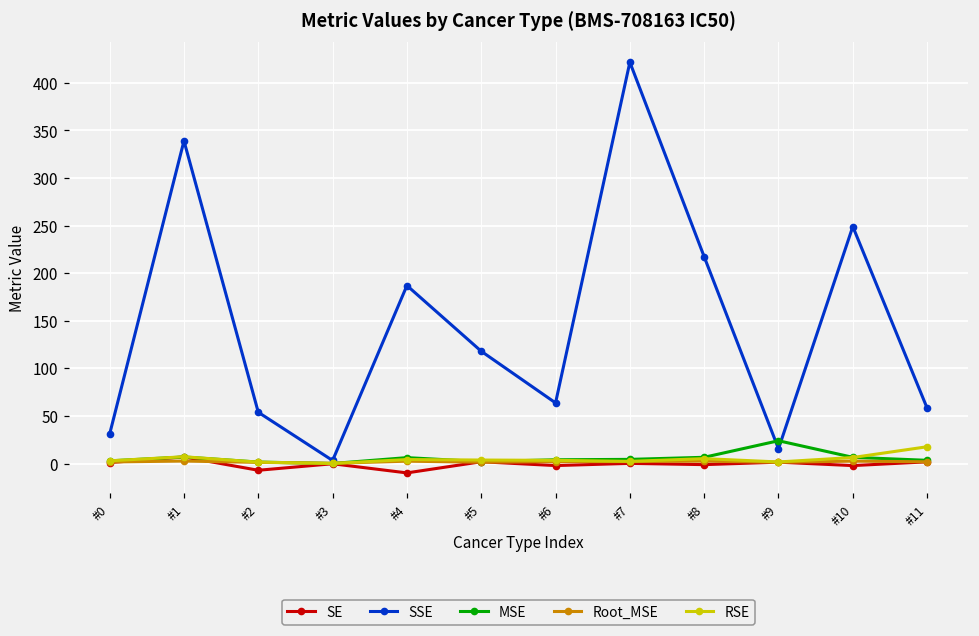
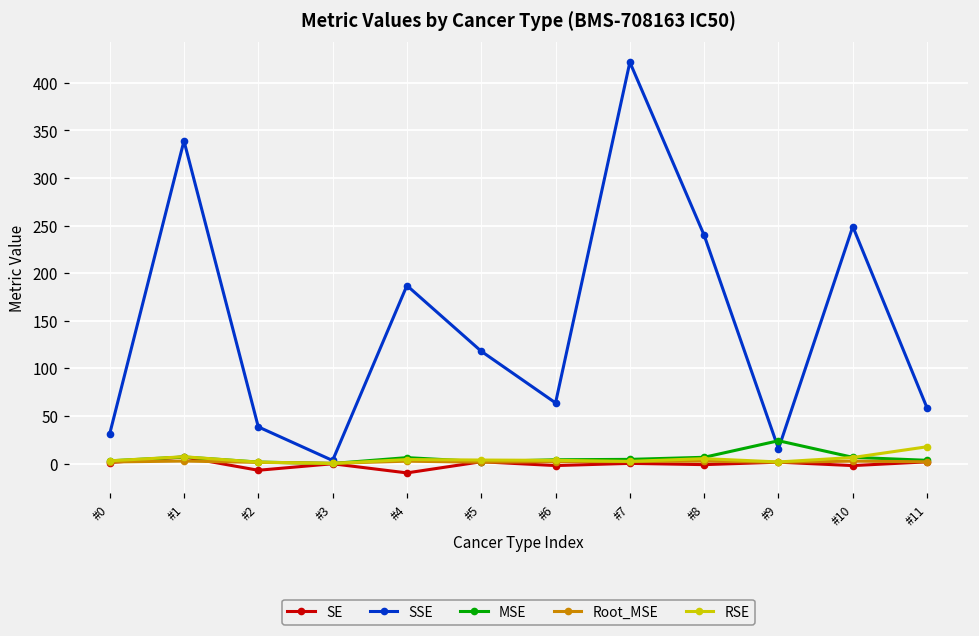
SSE, #2: 50 -> 40
SSE, #8: 220 -> 240
